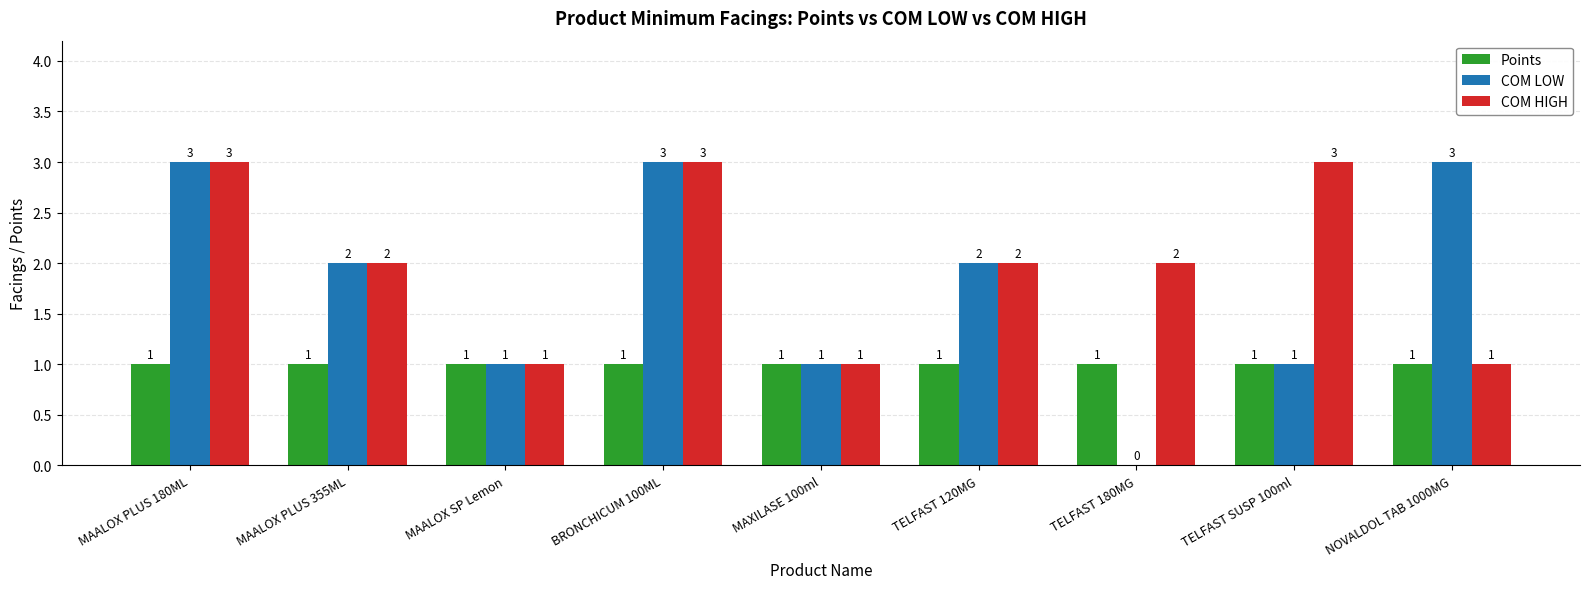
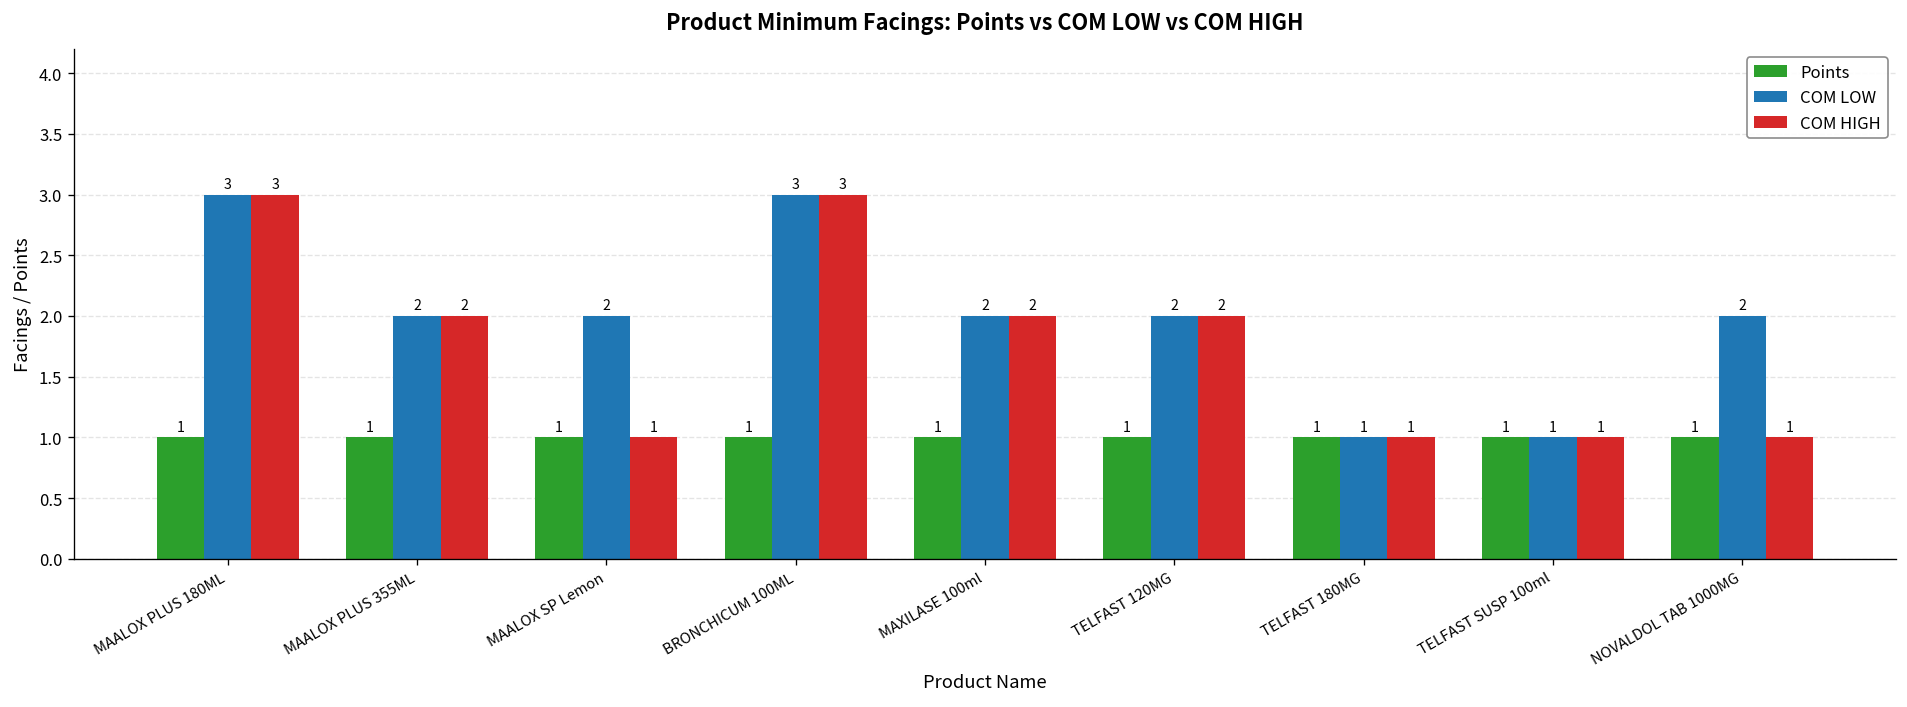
COM LOW, MAALOX SP Lemon: 1 -> 2
COM LOW, MAXILASE 100ml: 1 -> 2
COM HIGH, MAXILASE 100ml: 1 -> 2
COM LOW, TELFAST 180MG: 0 -> 1
COM HIGH, TELFAST 180MG: 2 -> 1
COM HIGH, TELFAST SUSP 100ml: 3 -> 1
COM LOW, NOVALDOL TAB 1000MG: 3 -> 2
